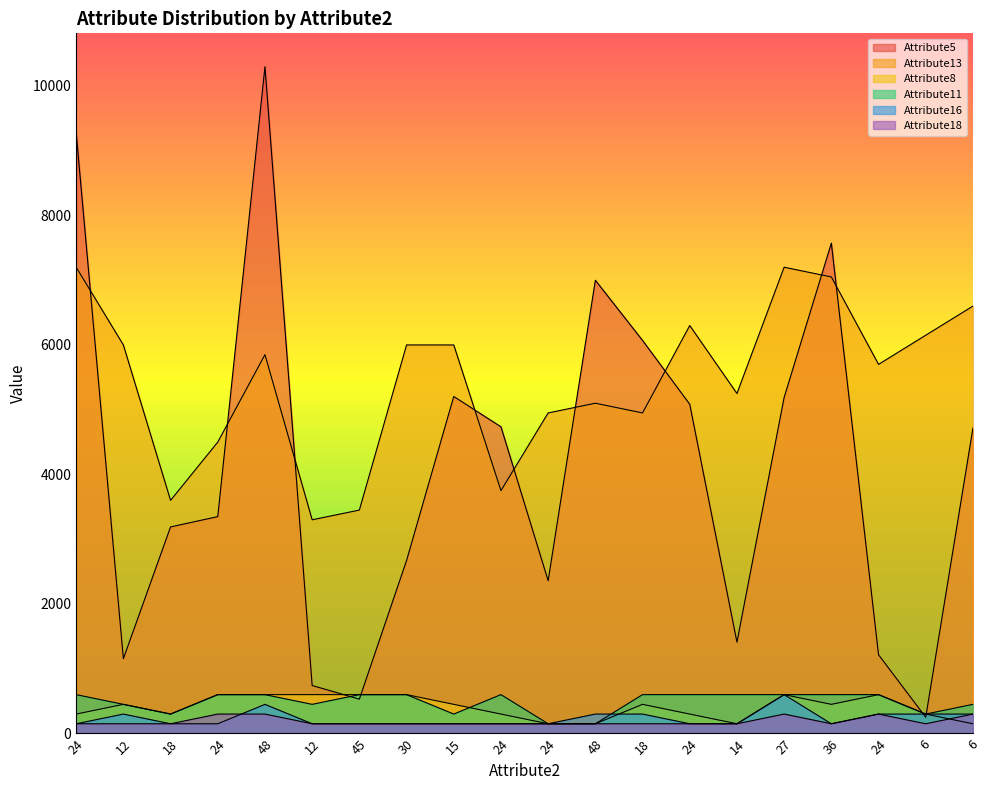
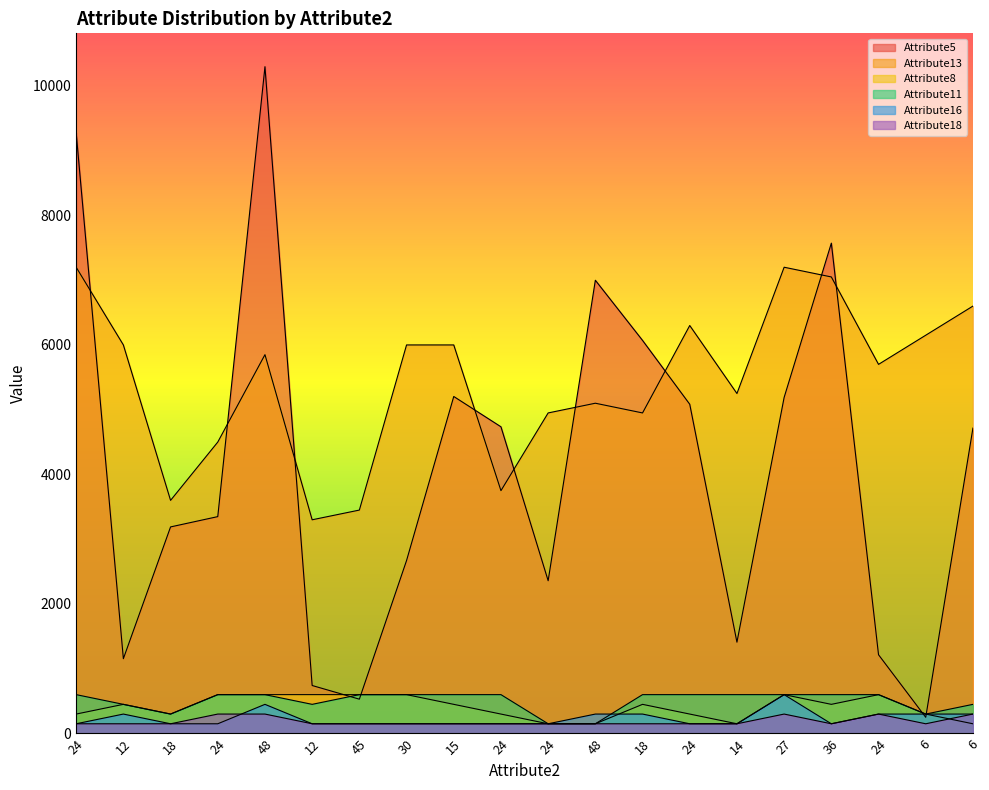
Attribute11, 15: 300 -> 600
